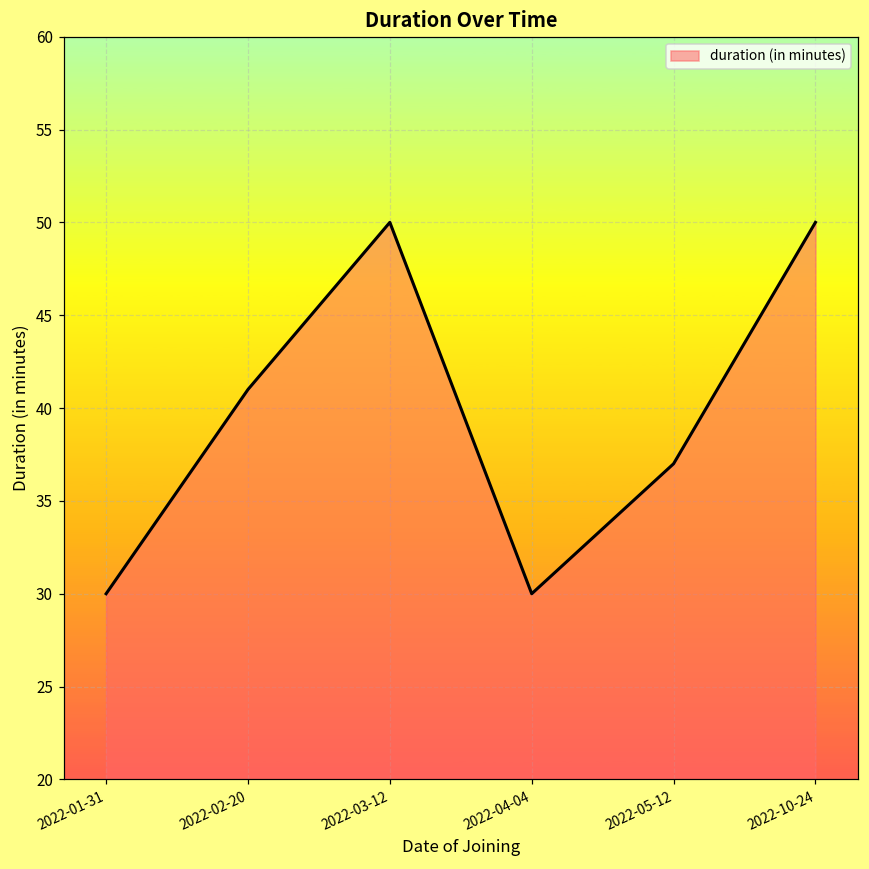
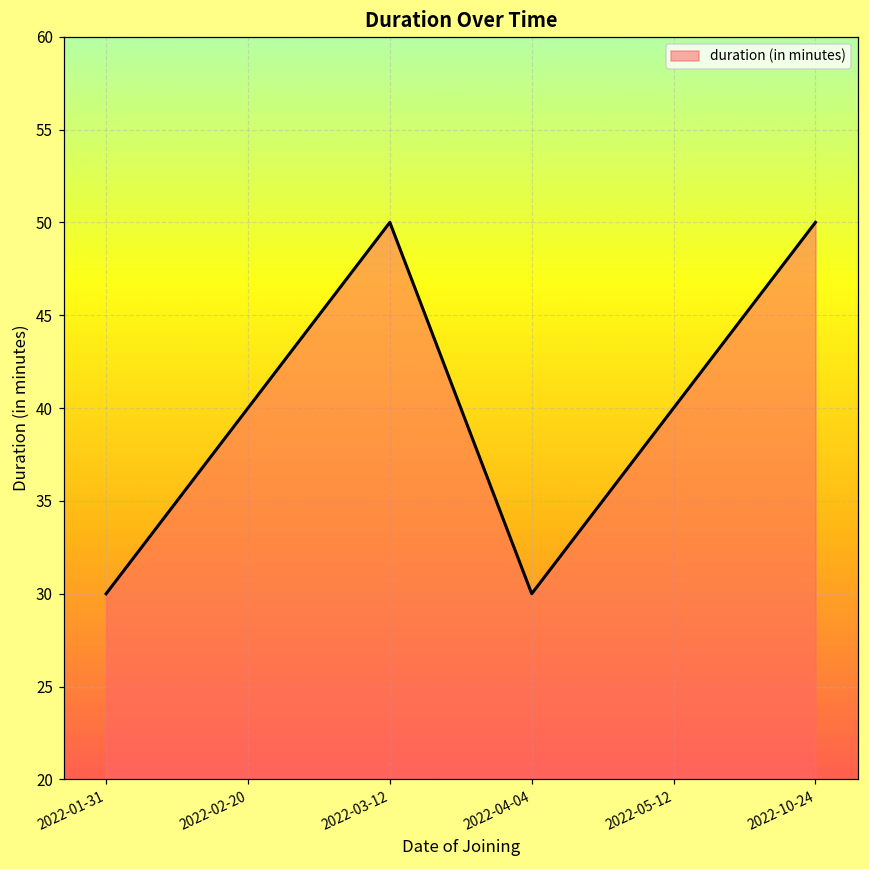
2022-02-20: 41 -> 40
2022-05-12: 37 -> 40
